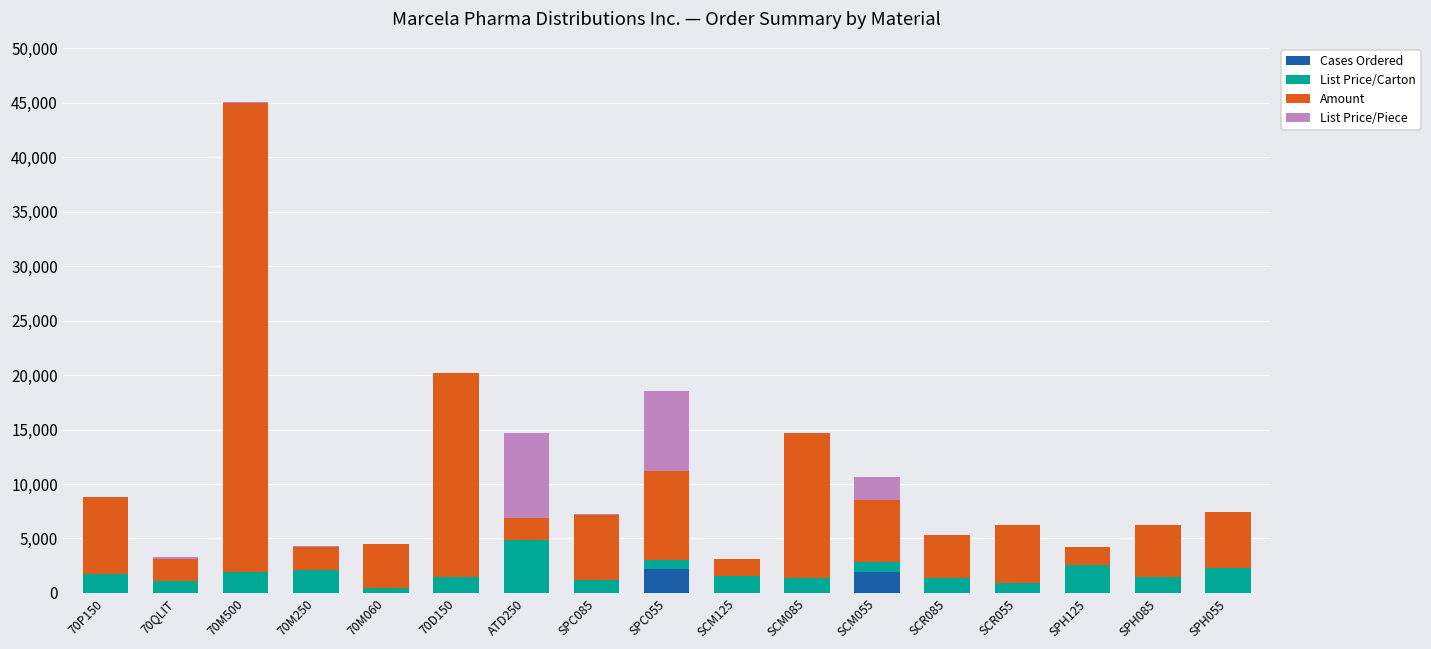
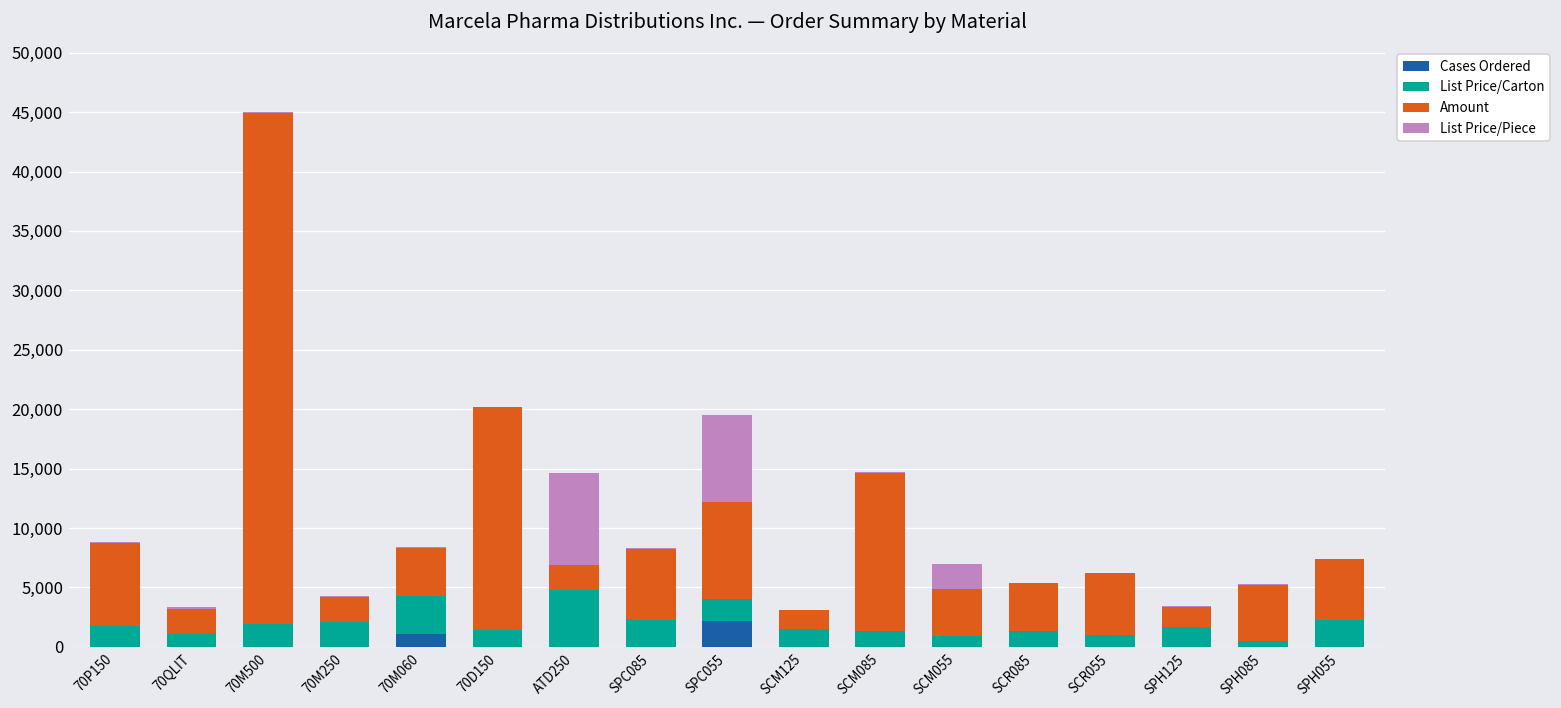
Cases Ordered, 70M060: 0 -> 1,000
List Price/Carton, 70M060: 0 -> 3,000
List Price/Carton, SPC085: 1,000 -> 2,000
List Price/Carton, SPC055: 1,000 -> 2,000
Cases Ordered, SCM055: 2,000 -> 0
Amount, SCM055: 6,000 -> 4,000
List Price/Carton, SPH125: 3,000 -> 2,000
List Price/Carton, SPH085: 1,000 -> 0
